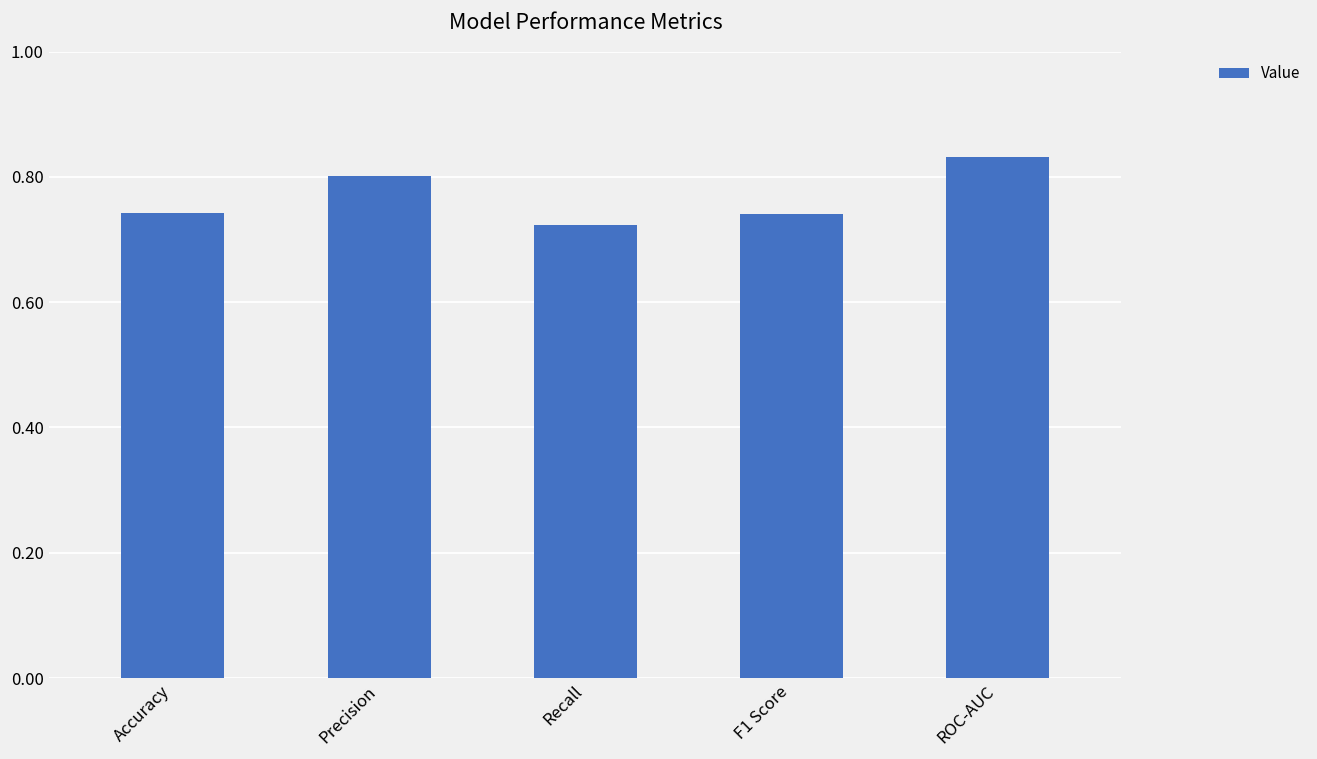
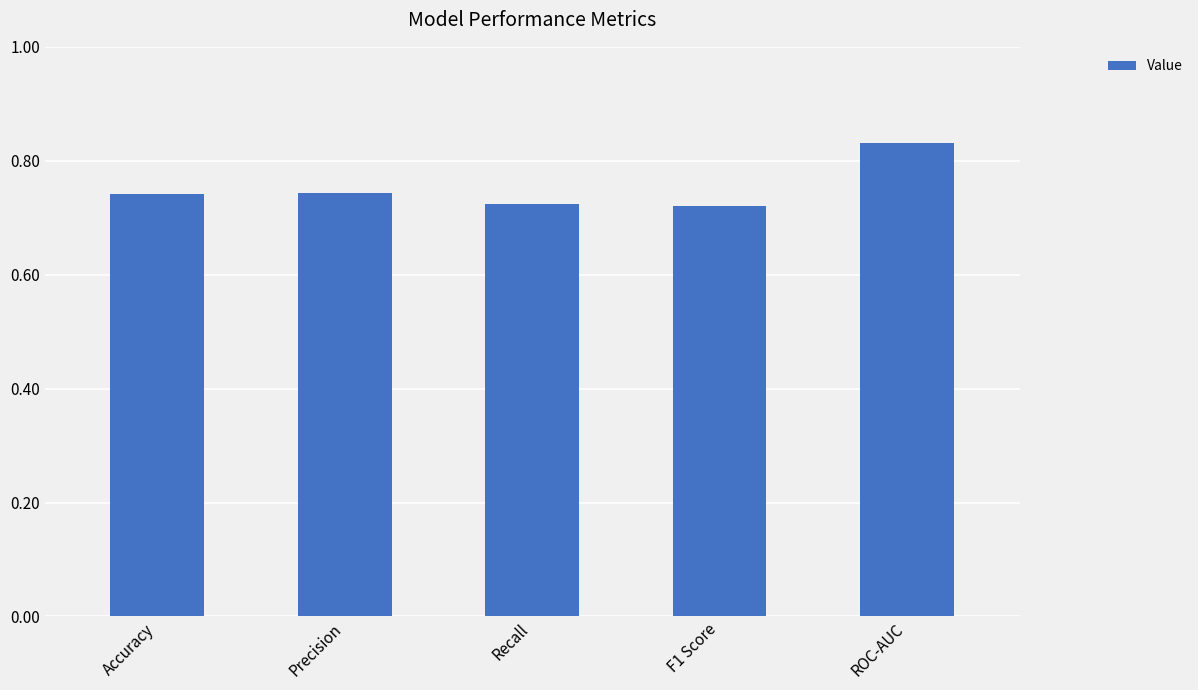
Precision: 0.80 -> 0.74
F1 Score: 0.74 -> 0.72
